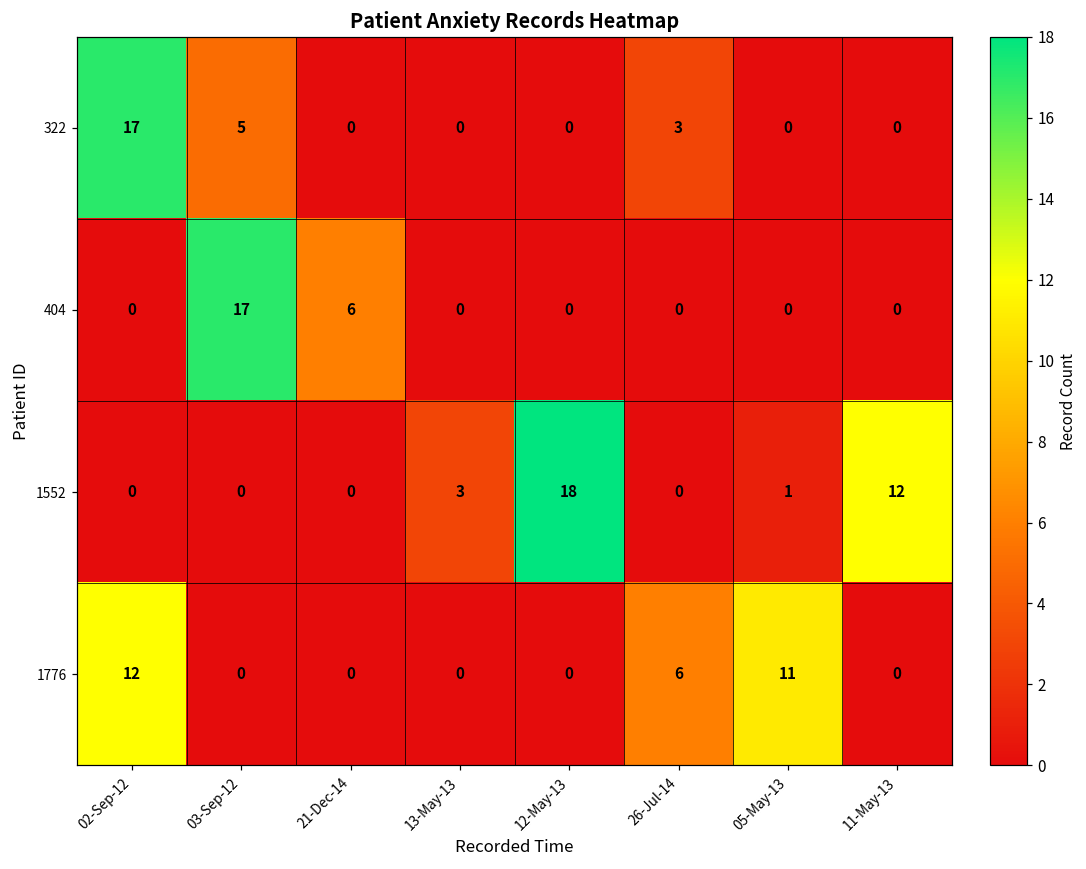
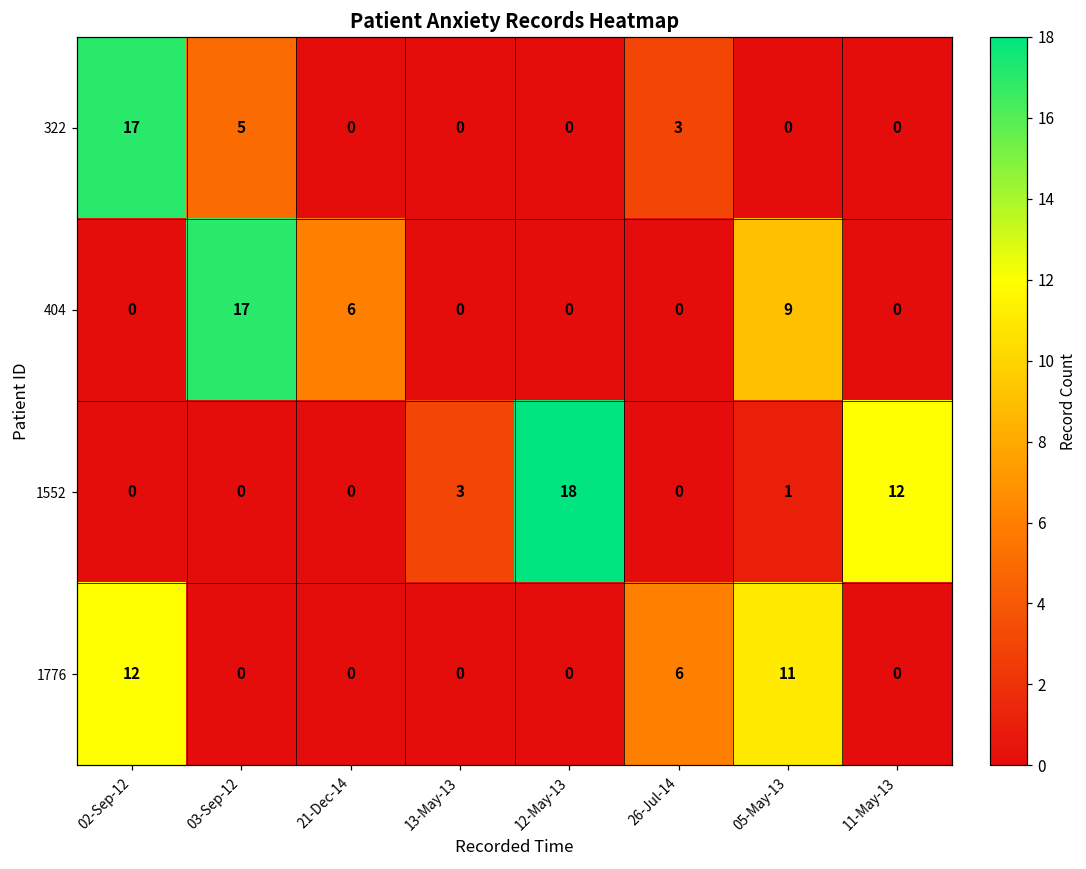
404, 05-May-13: 0 -> 9
